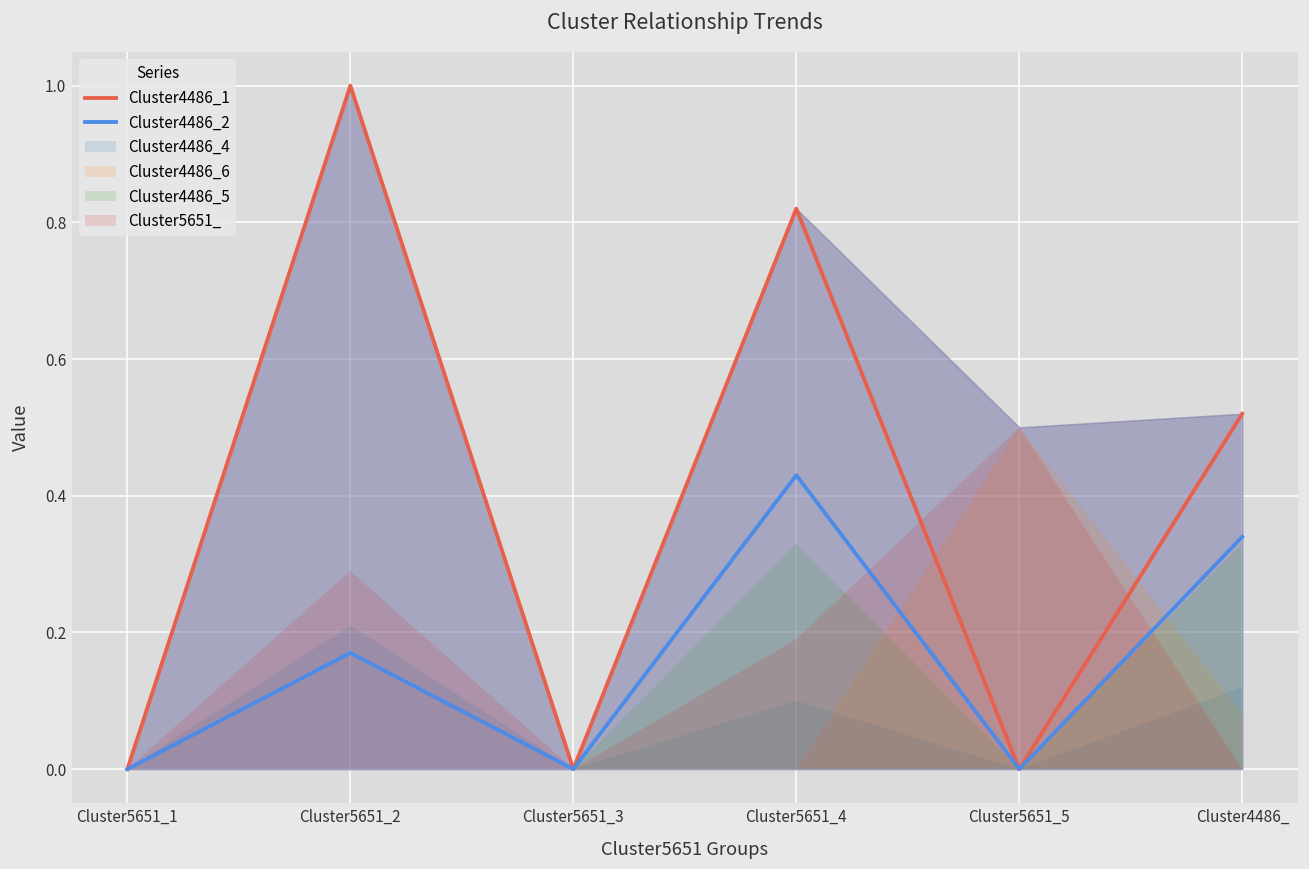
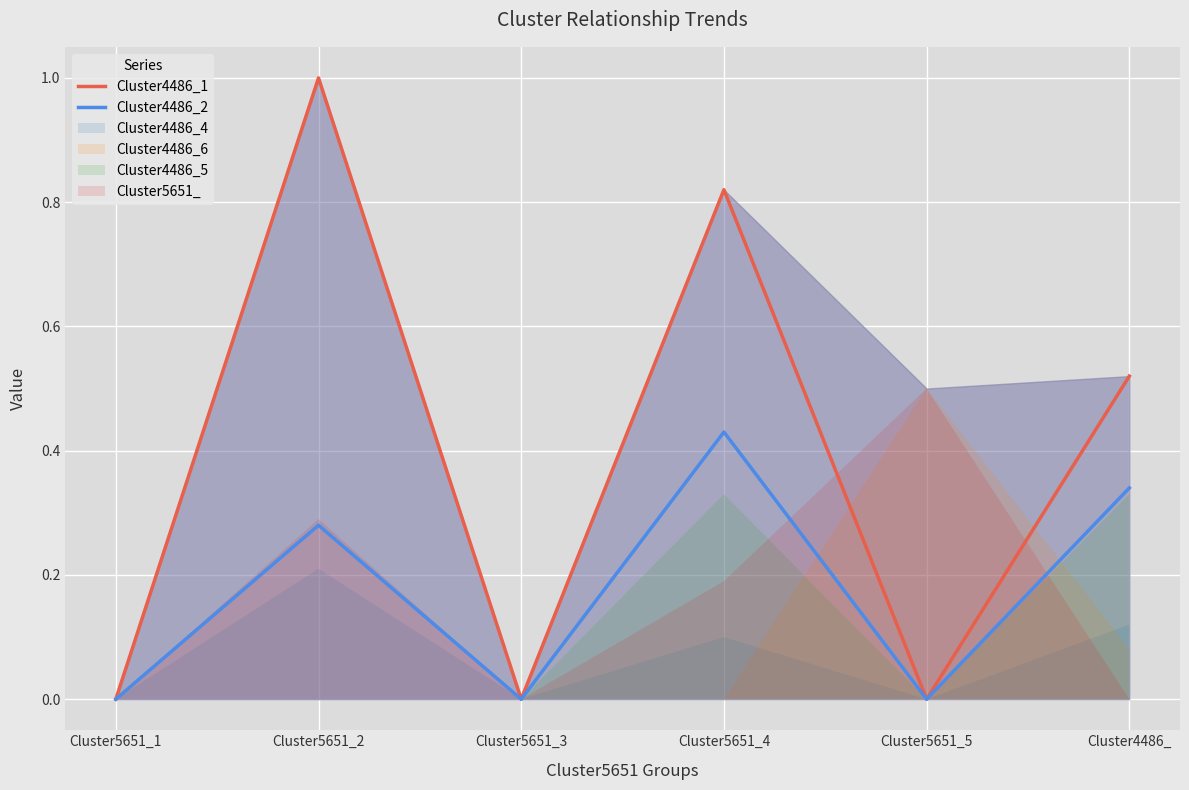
Cluster4486_2, Cluster5651_2: 0.17 -> 0.28
